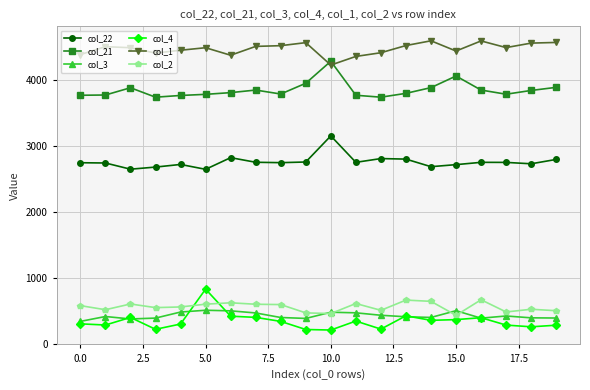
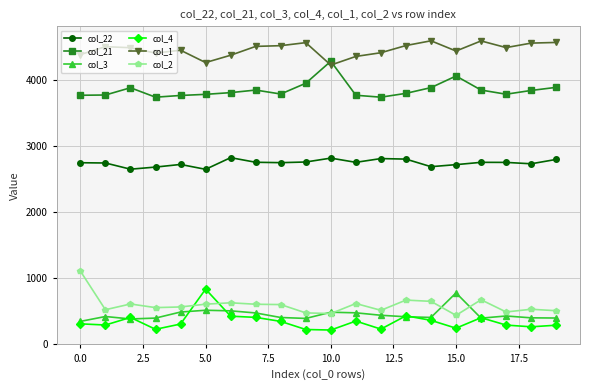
col_2, 0.0: 600 -> 1100
col_1, 5.0: 4500 -> 4300
col_22, 10.0: 3200 -> 2800
col_3, 15.0: 500 -> 800
col_4, 15.0: 400 -> 200
